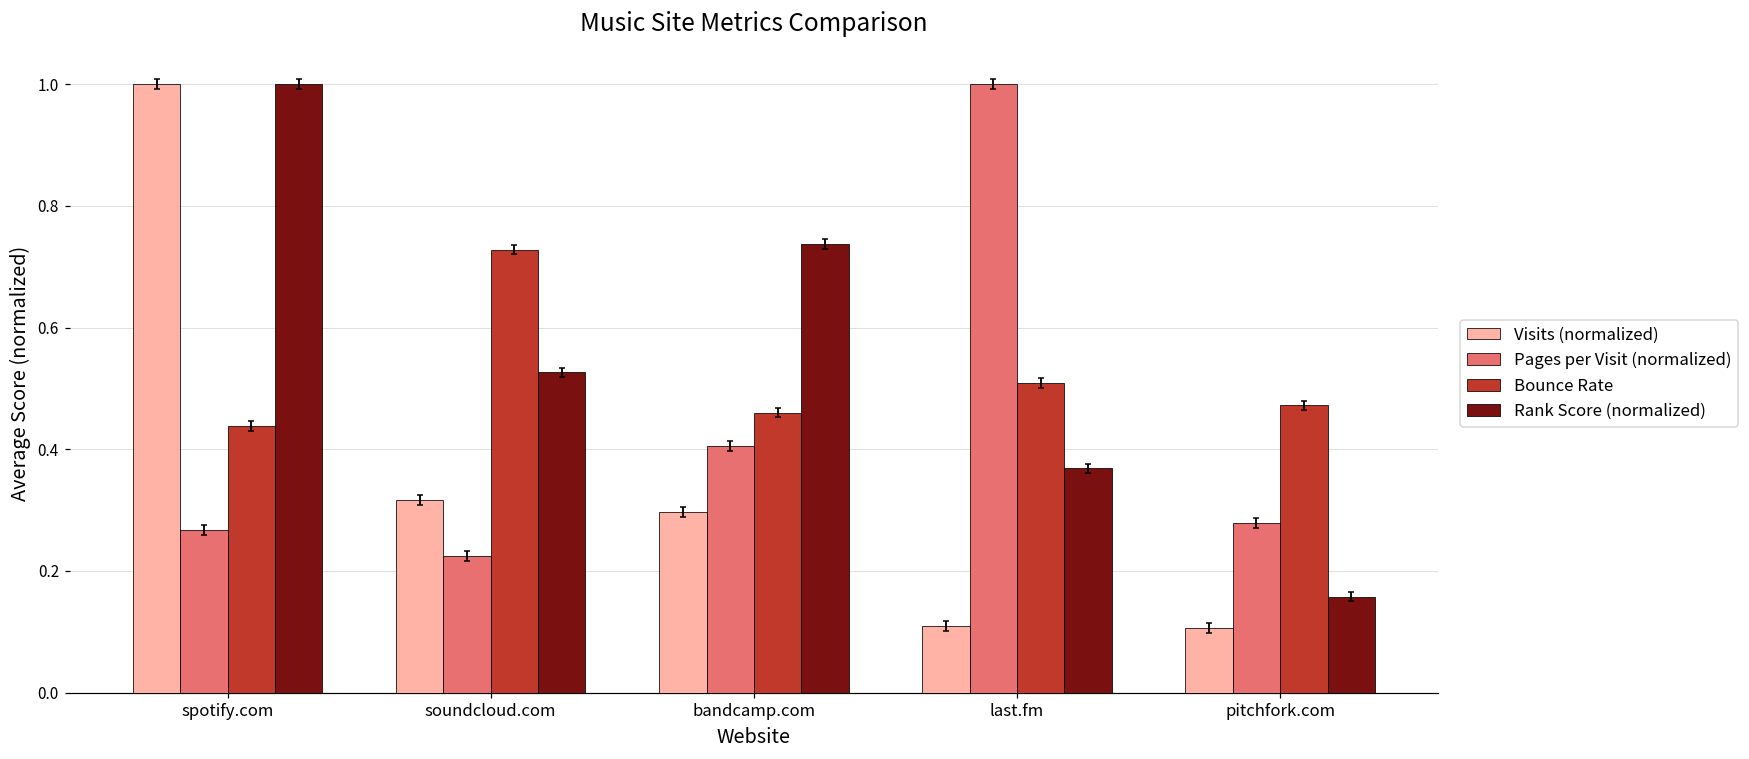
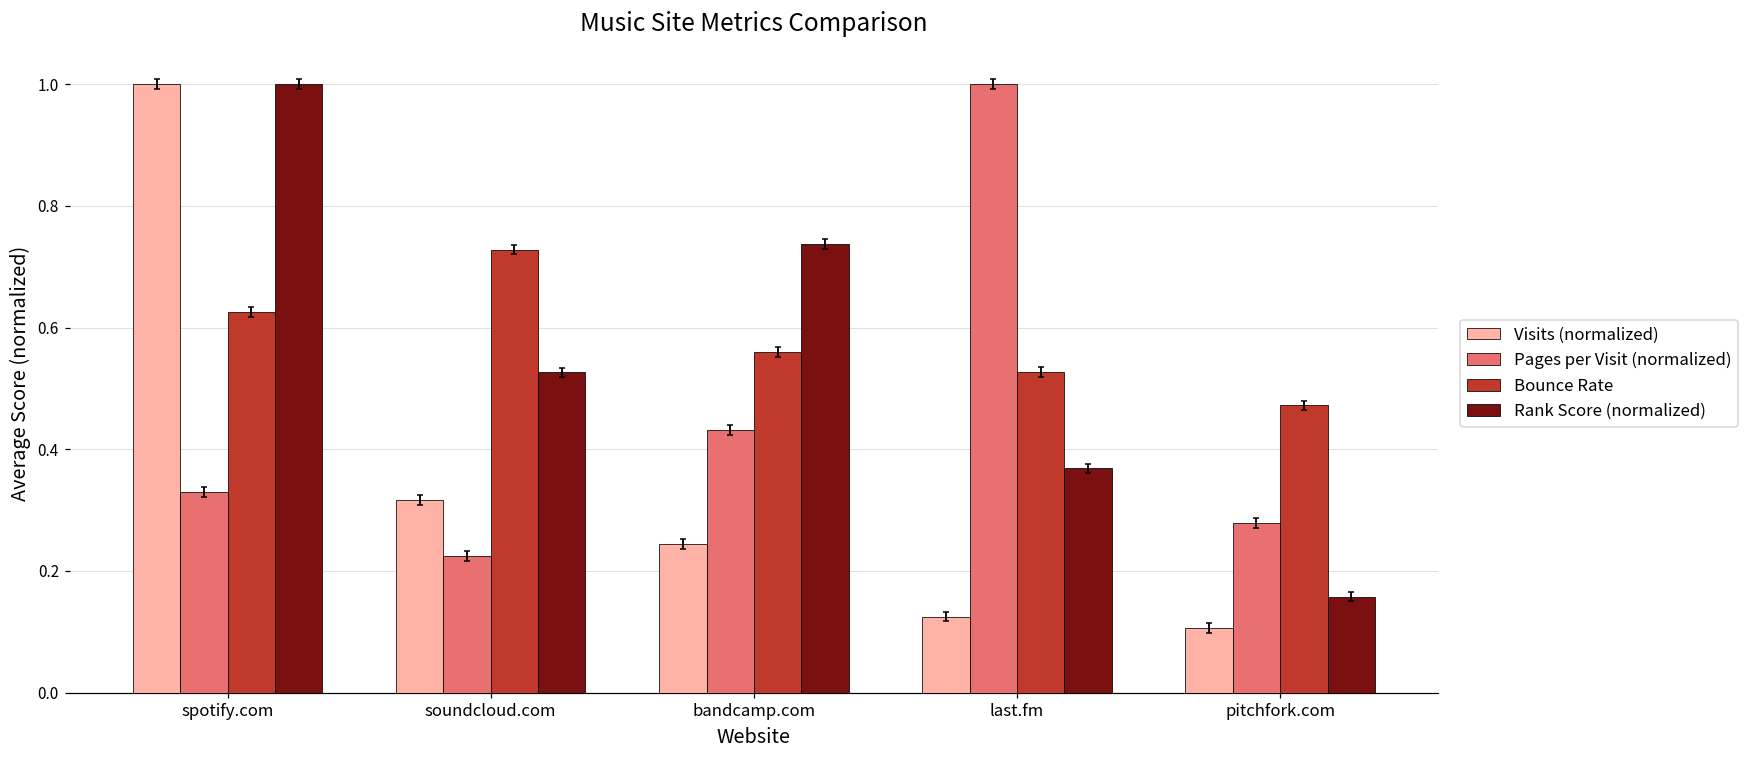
Pages per Visit (normalized), spotify.com: 0.27 -> 0.33
Bounce Rate, spotify.com: 0.44 -> 0.63
Visits (normalized), bandcamp.com: 0.30 -> 0.24
Pages per Visit (normalized), bandcamp.com: 0.41 -> 0.43
Bounce Rate, bandcamp.com: 0.46 -> 0.56
Visits (normalized), last.fm: 0.11 -> 0.13
Bounce Rate, last.fm: 0.51 -> 0.53
